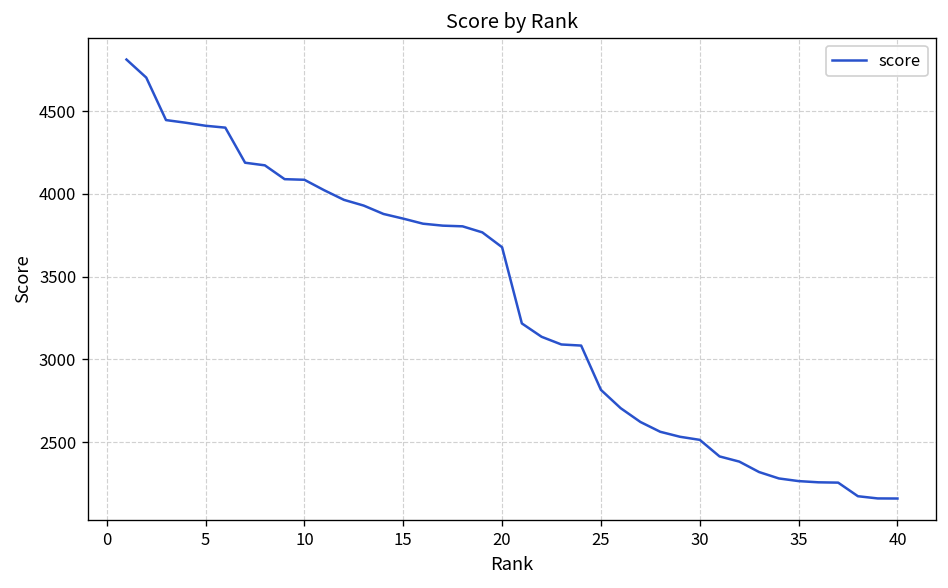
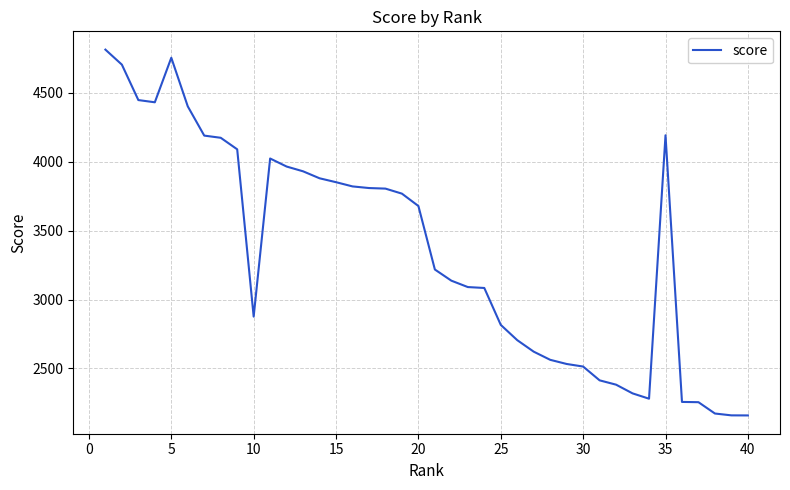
5: 4410 -> 4750
10: 4090 -> 2880
35: 2260 -> 4190
